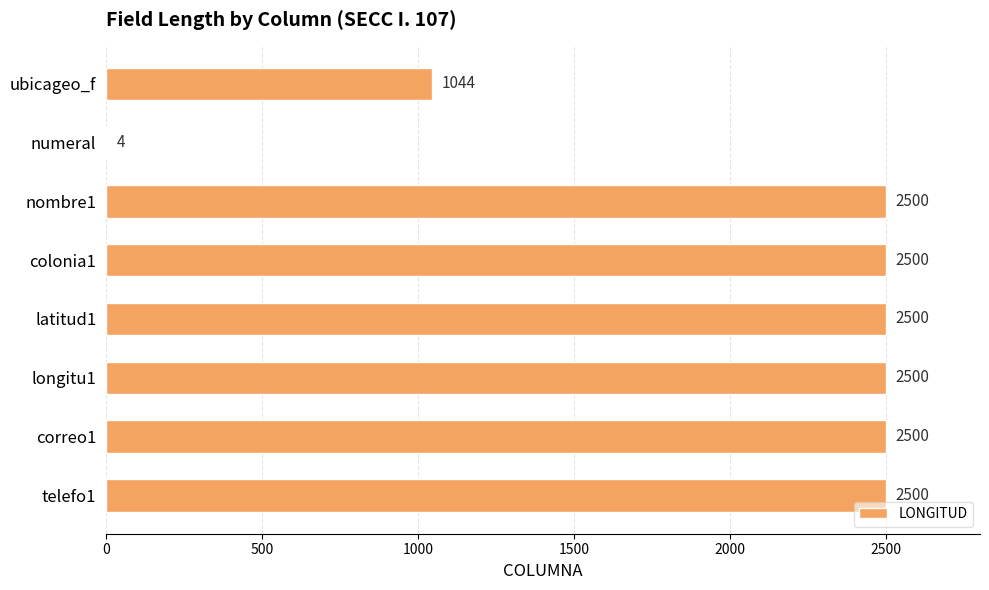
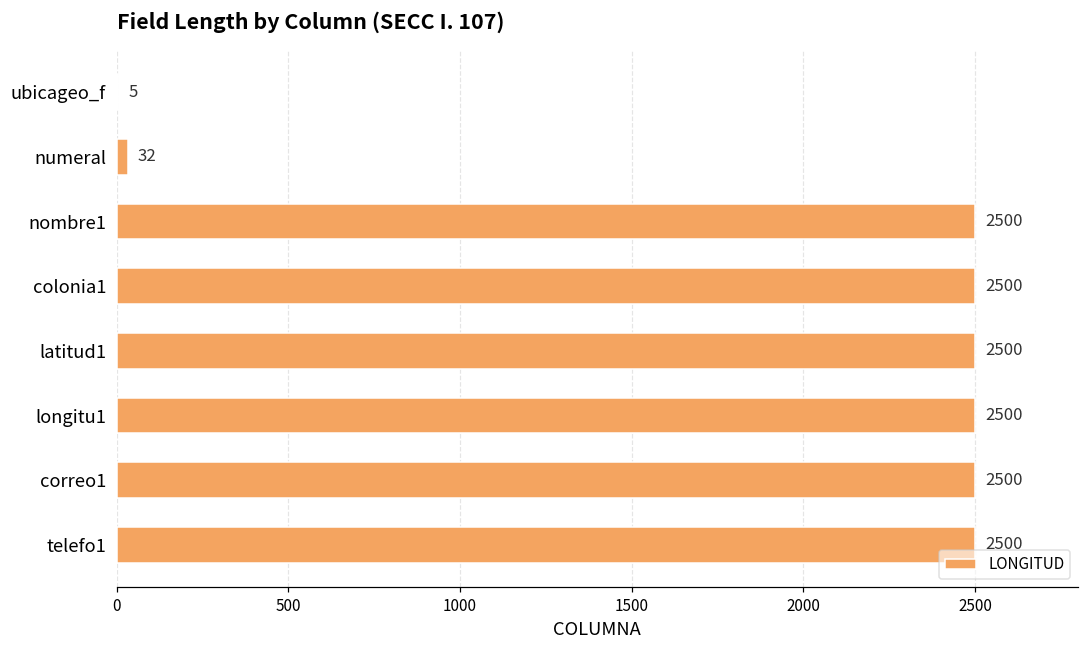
ubicageo_f: 1044 -> 5
numeral: 4 -> 32
